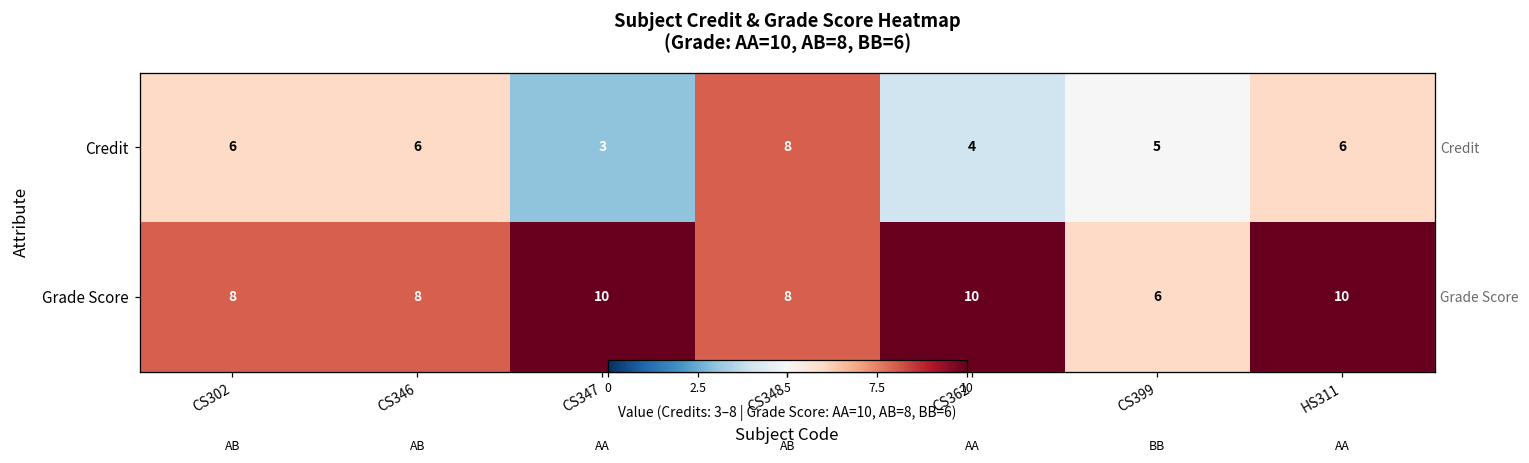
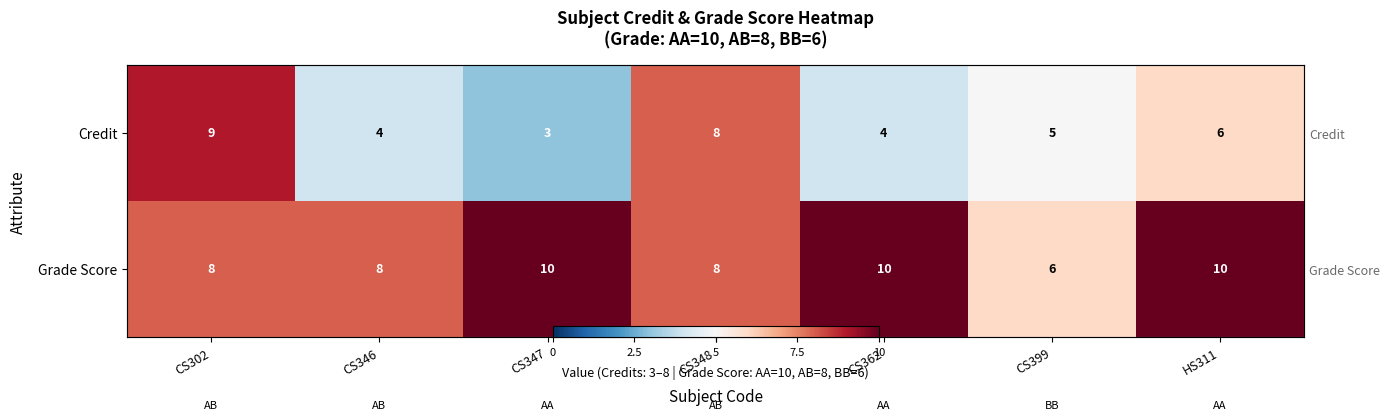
Credit, CS302: 6 -> 9
Credit, CS346: 6 -> 4
